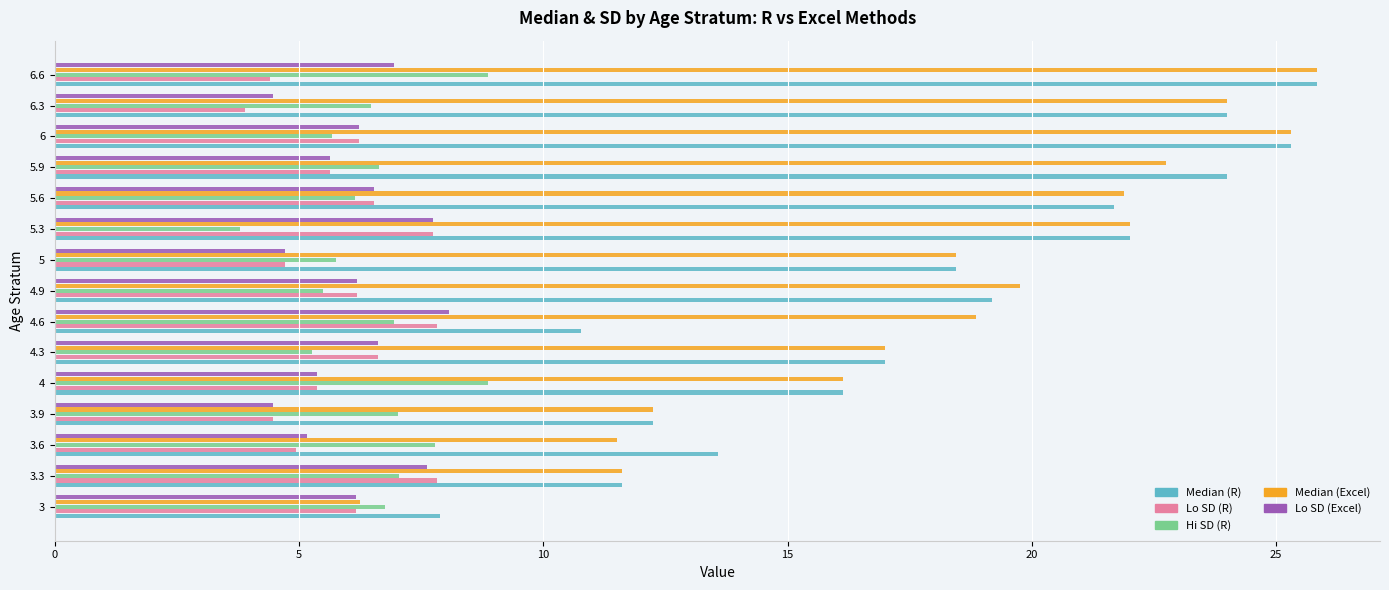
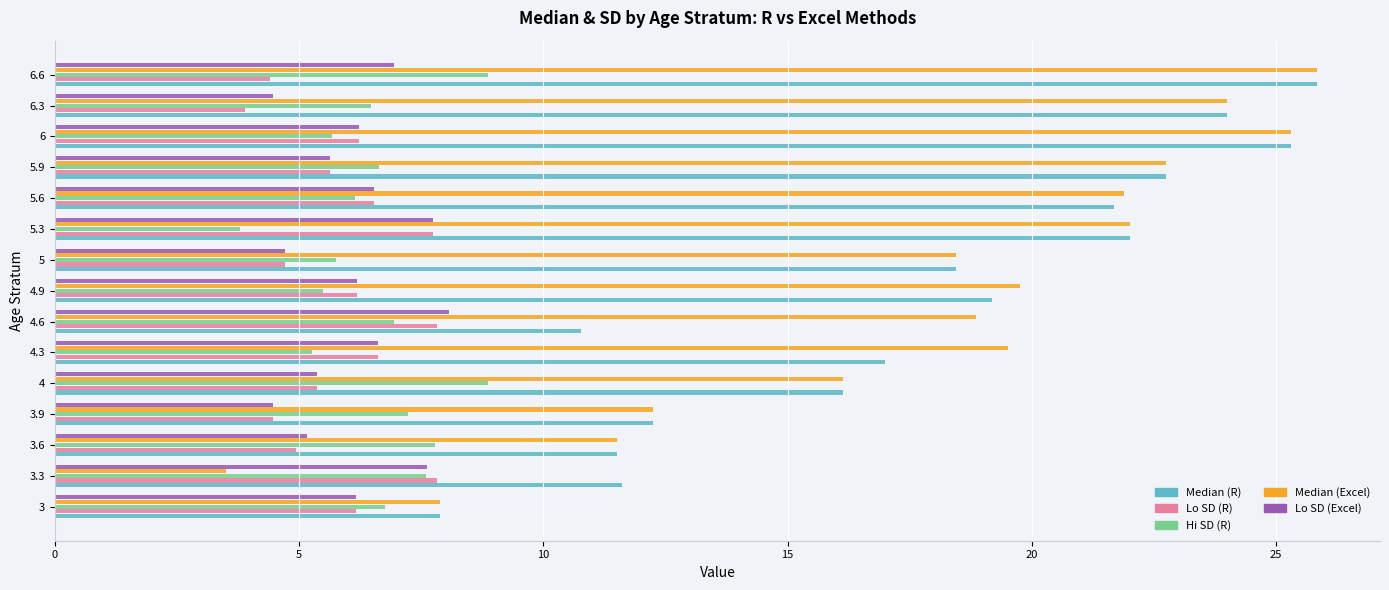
Median (R), 5.9: 24.0 -> 22.7
Median (Excel), 4.3: 17.0 -> 19.5
Hi SD (R), 3.9: 7.0 -> 7.2
Median (R), 3.6: 13.6 -> 11.5
Median (Excel), 3.3: 11.6 -> 3.5
Hi SD (R), 3.3: 7.0 -> 7.6
Median (Excel), 3: 6.2 -> 7.9
